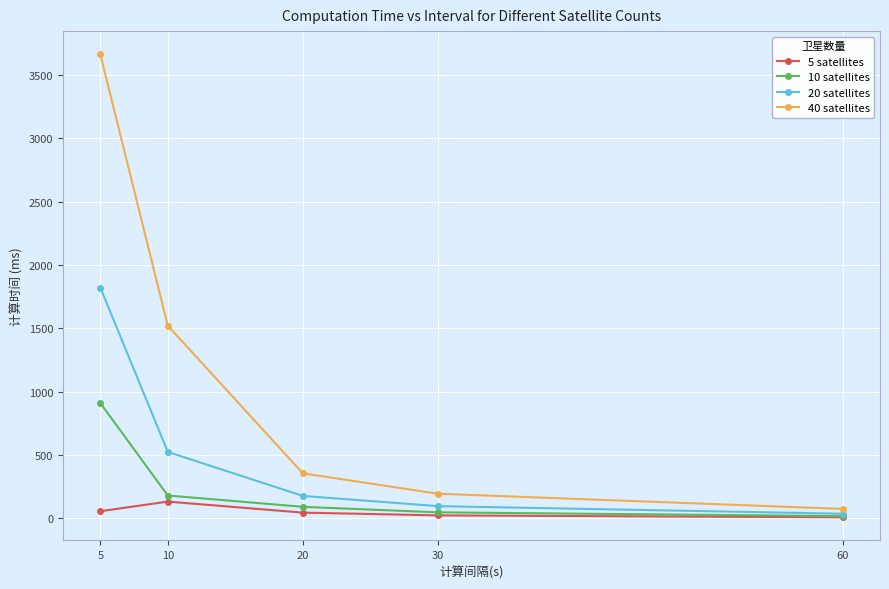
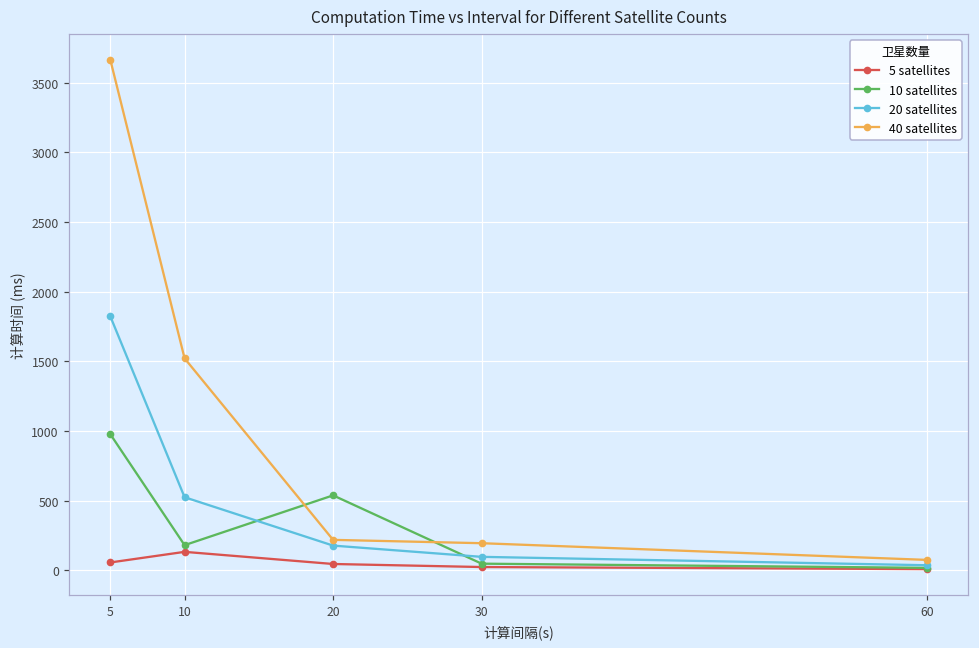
10 satellites, 5: 910 -> 980
10 satellites, 20: 90 -> 540
40 satellites, 20: 360 -> 220
